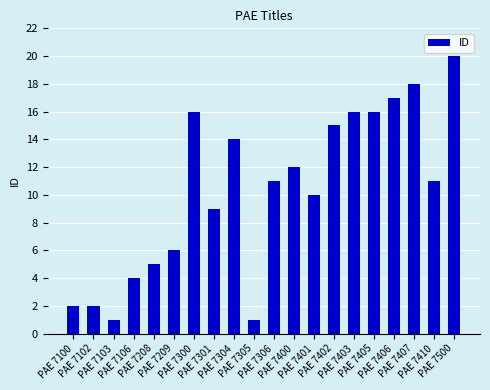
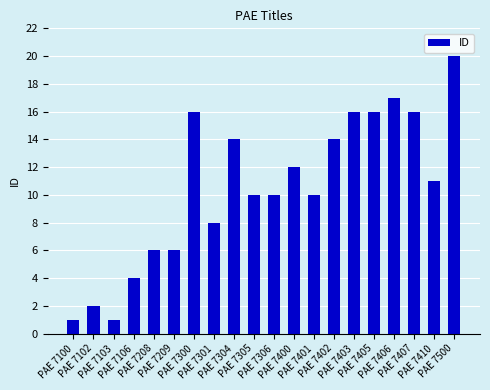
PAE 7100: 2 -> 1
PAE 7208: 5 -> 6
PAE 7301: 9 -> 8
PAE 7305: 1 -> 10
PAE 7306: 11 -> 10
PAE 7402: 15 -> 14
PAE 7407: 18 -> 16
